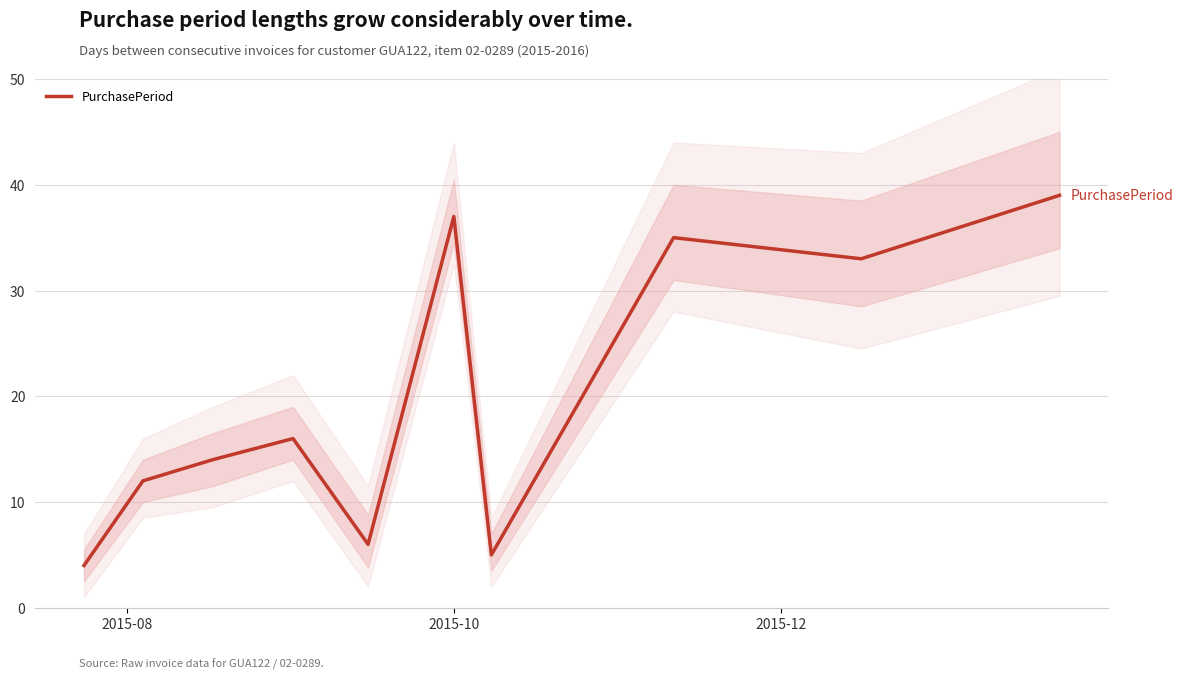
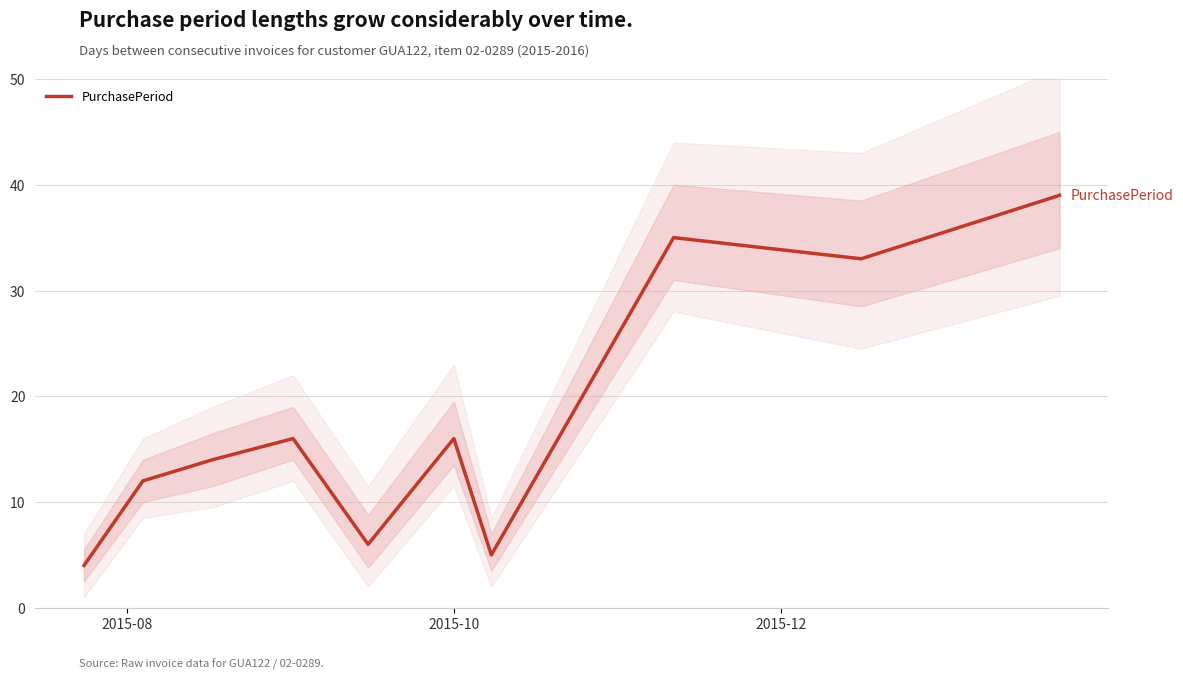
PurchasePeriod, 2015-10: 37 -> 16
